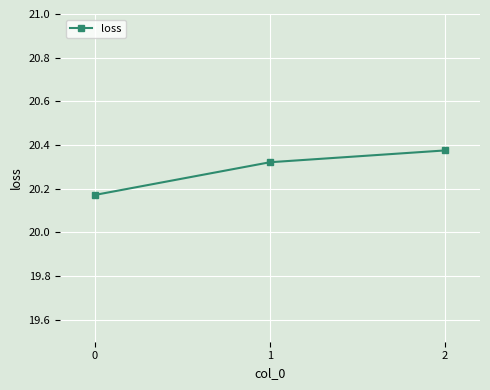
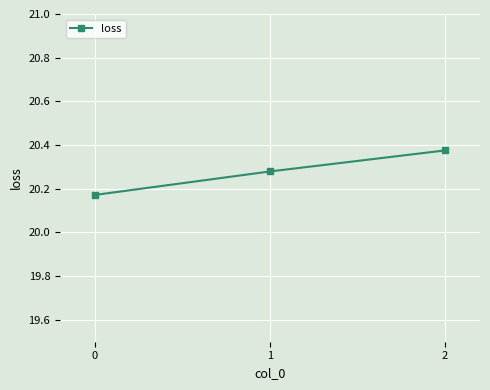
1: 20.32 -> 20.28
